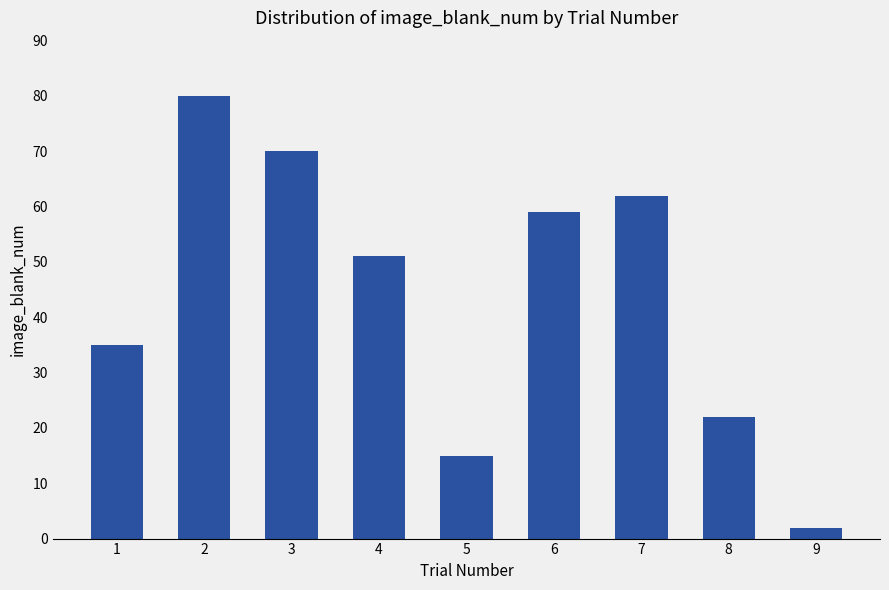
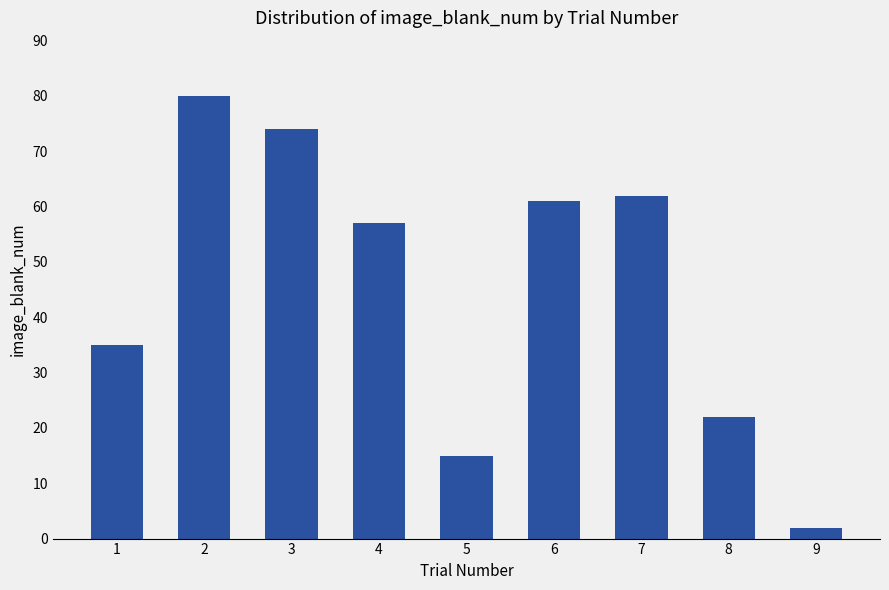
3: 70 -> 74
4: 51 -> 57
6: 59 -> 61
